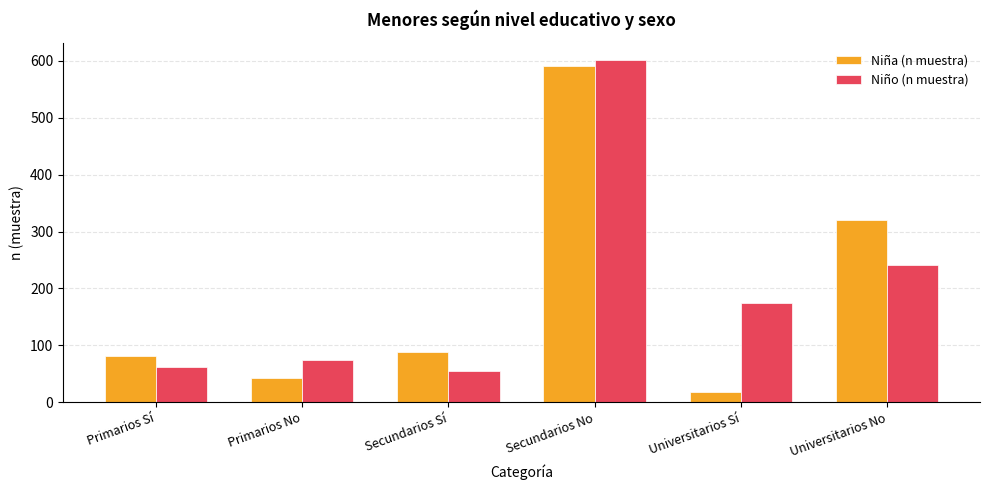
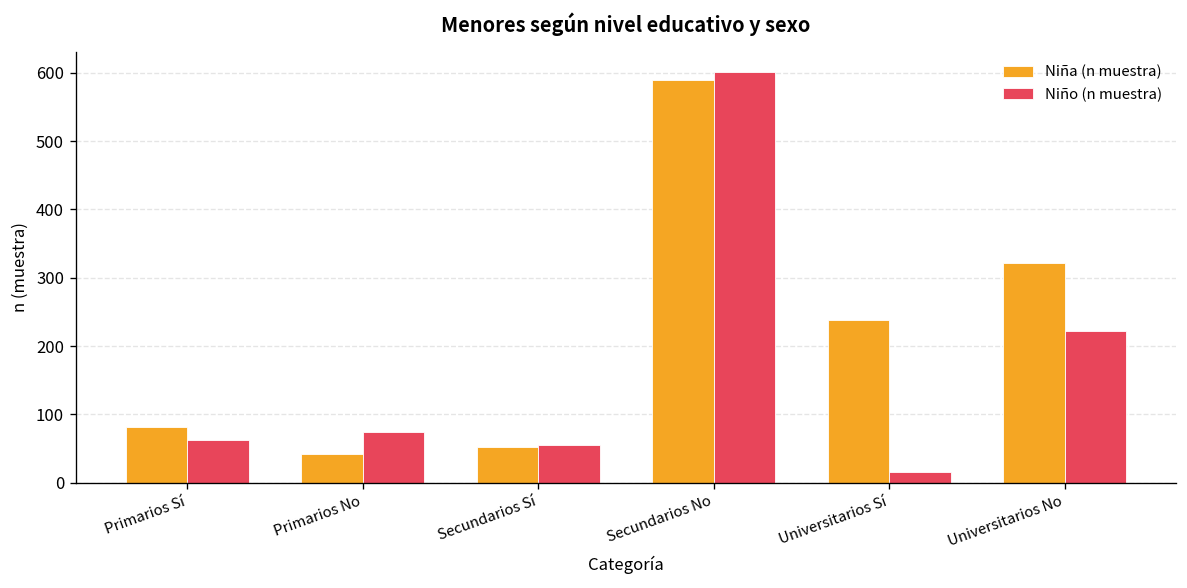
Niña (n muestra), Secundarios Sí: 90 -> 50
Niña (n muestra), Universitarios Sí: 20 -> 240
Niño (n muestra), Universitarios Sí: 170 -> 20
Niño (n muestra), Universitarios No: 240 -> 220
